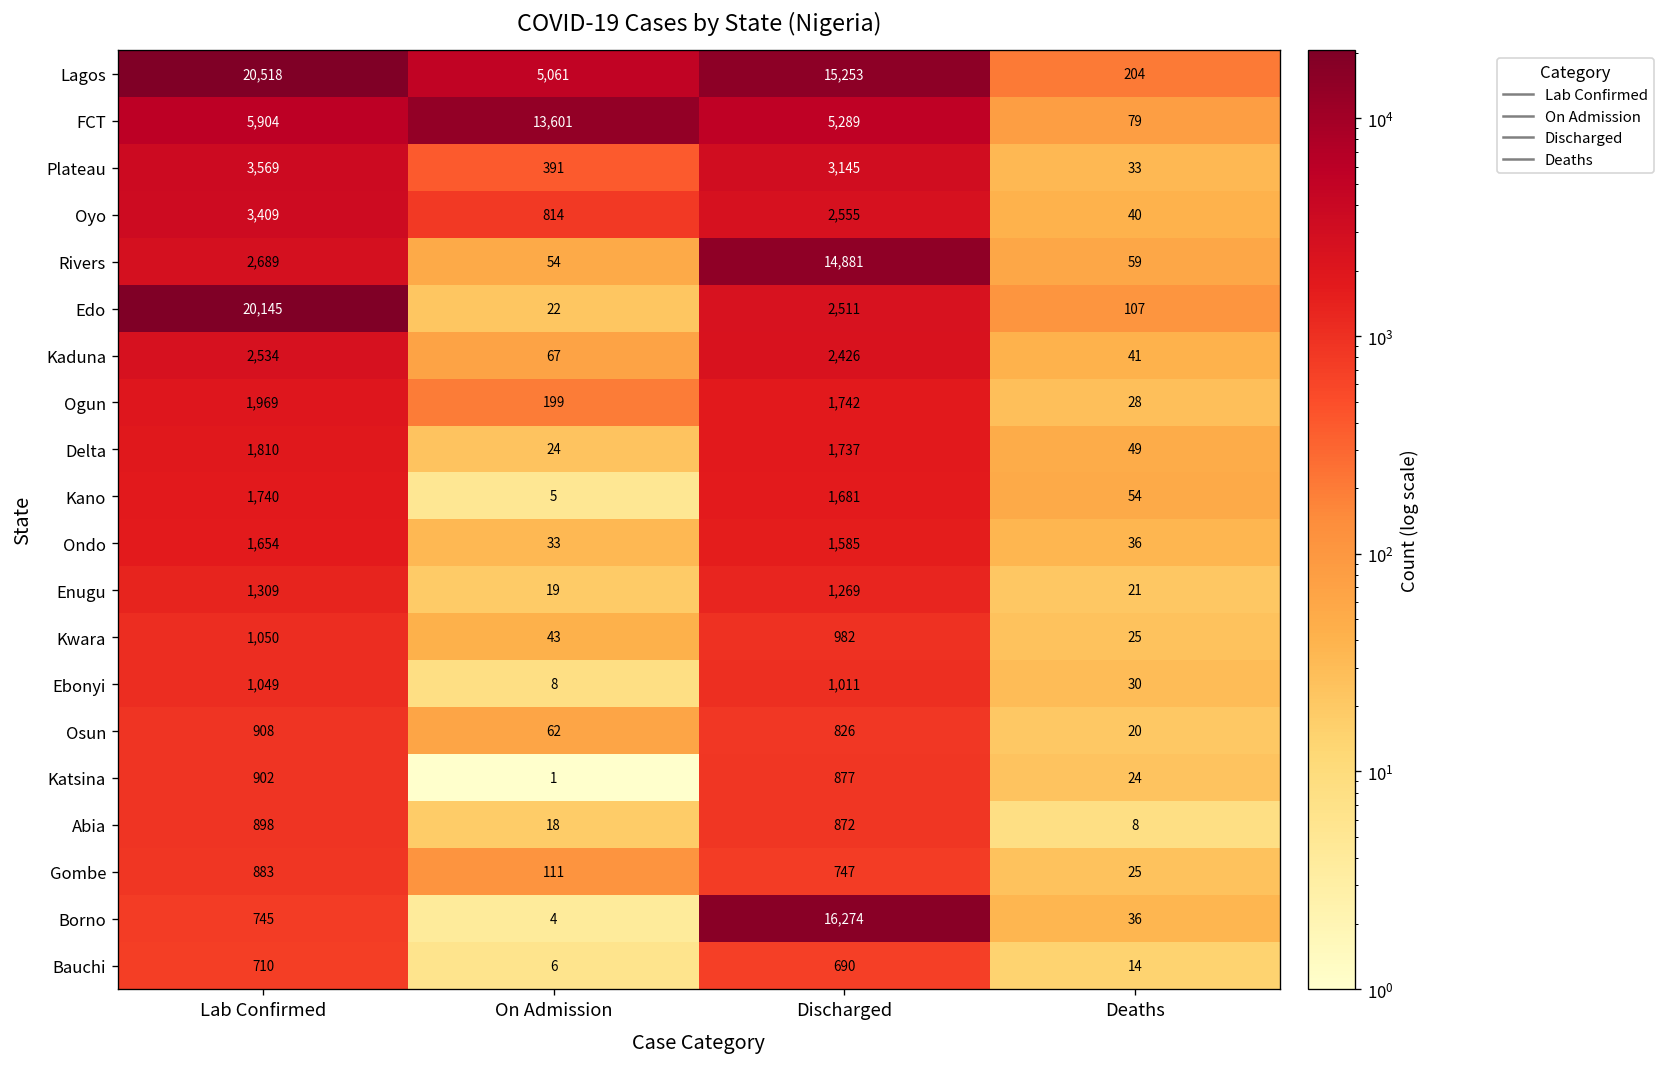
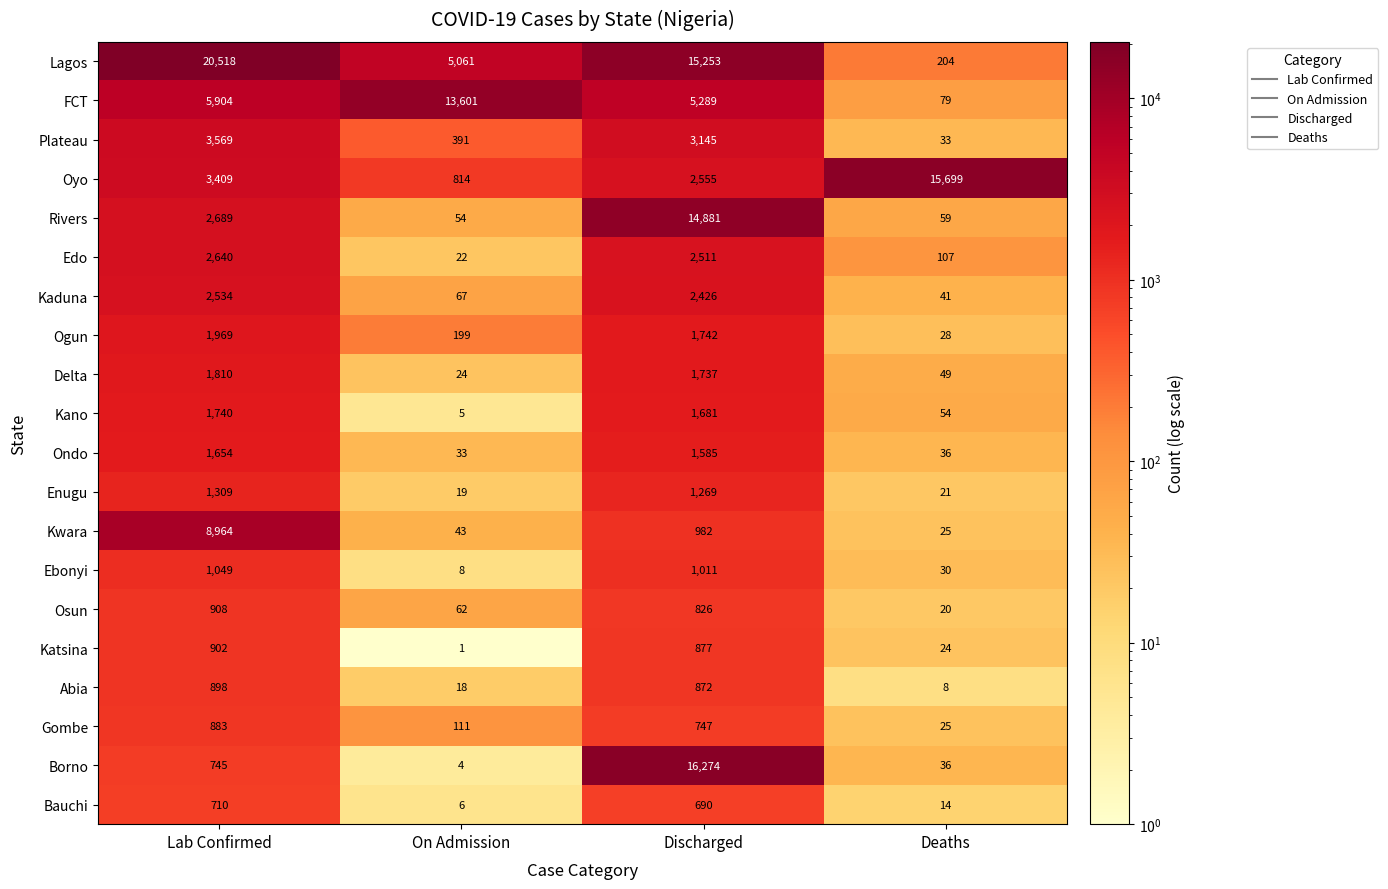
Oyo, Deaths: 40 -> 15,699
Edo, Lab Confirmed: 20,145 -> 2,640
Kwara, Lab Confirmed: 1,050 -> 8,964
